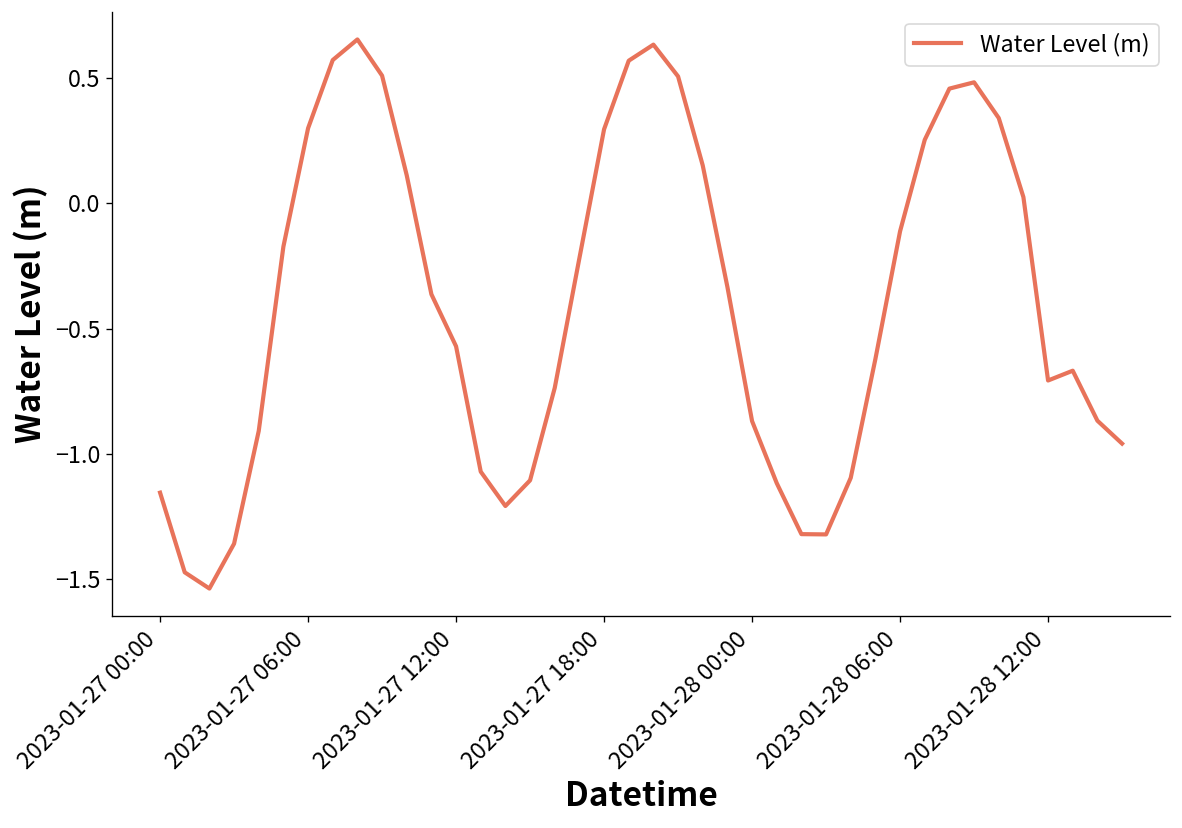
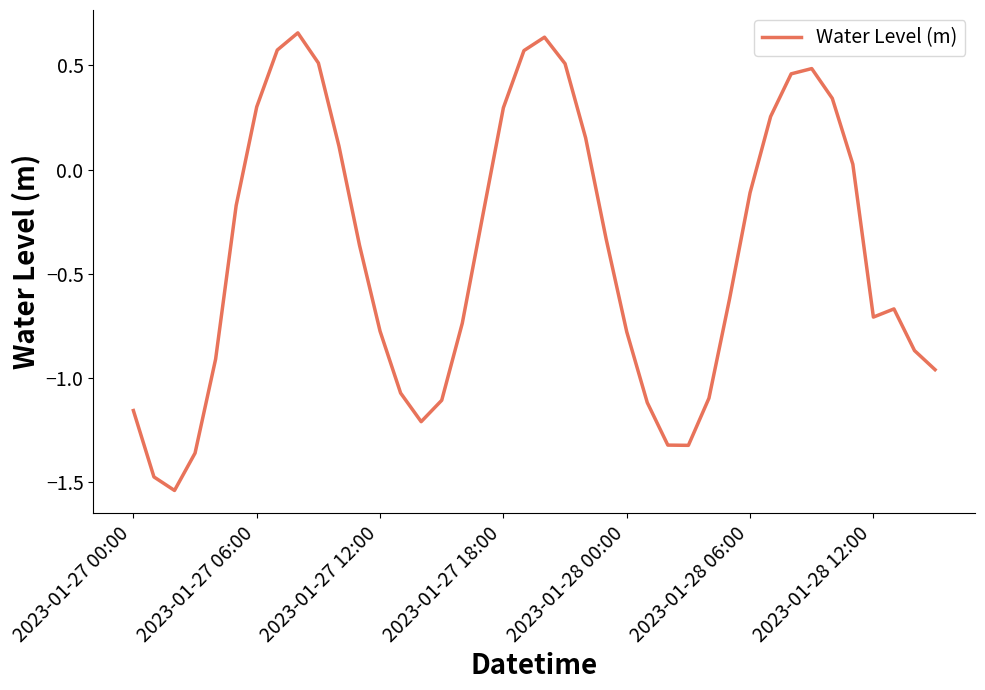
2023-01-27 12:00: -0.57 -> -0.77
2023-01-28 00:00: -0.87 -> -0.78
